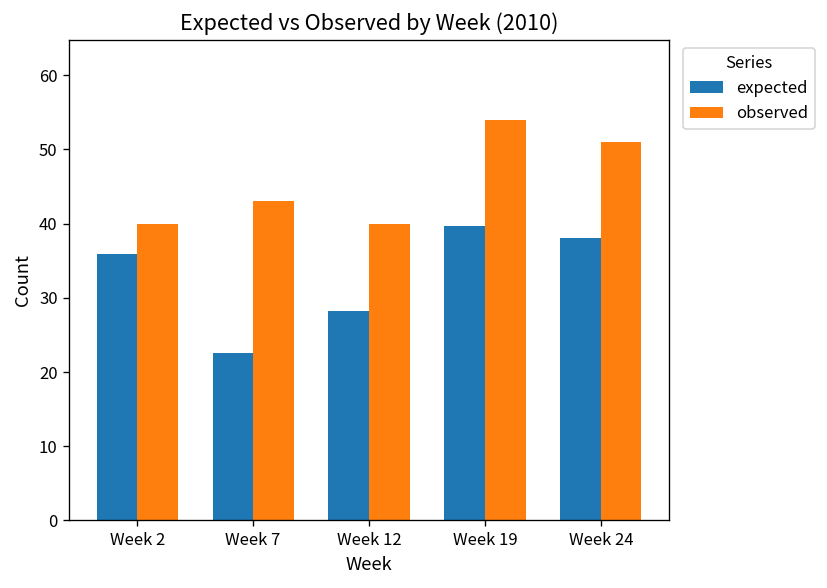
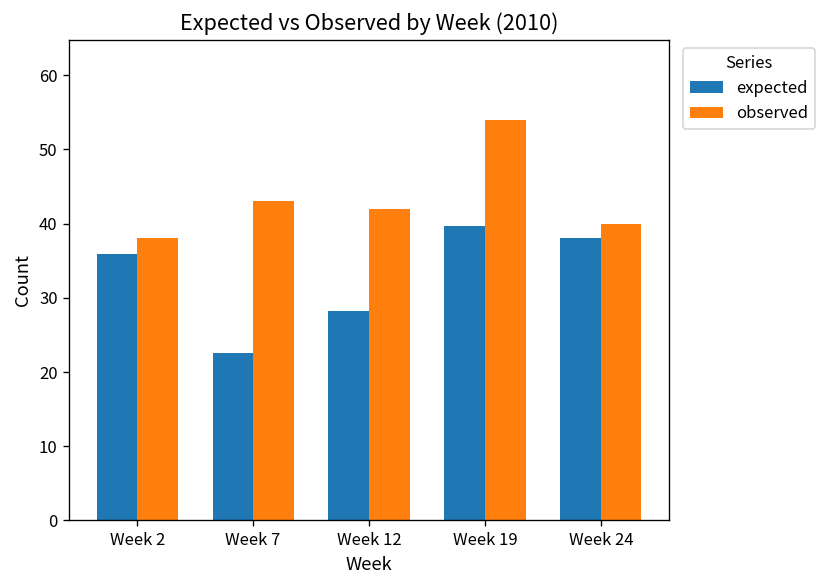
observed, Week 2: 40 -> 38
observed, Week 12: 40 -> 42
observed, Week 24: 51 -> 40
